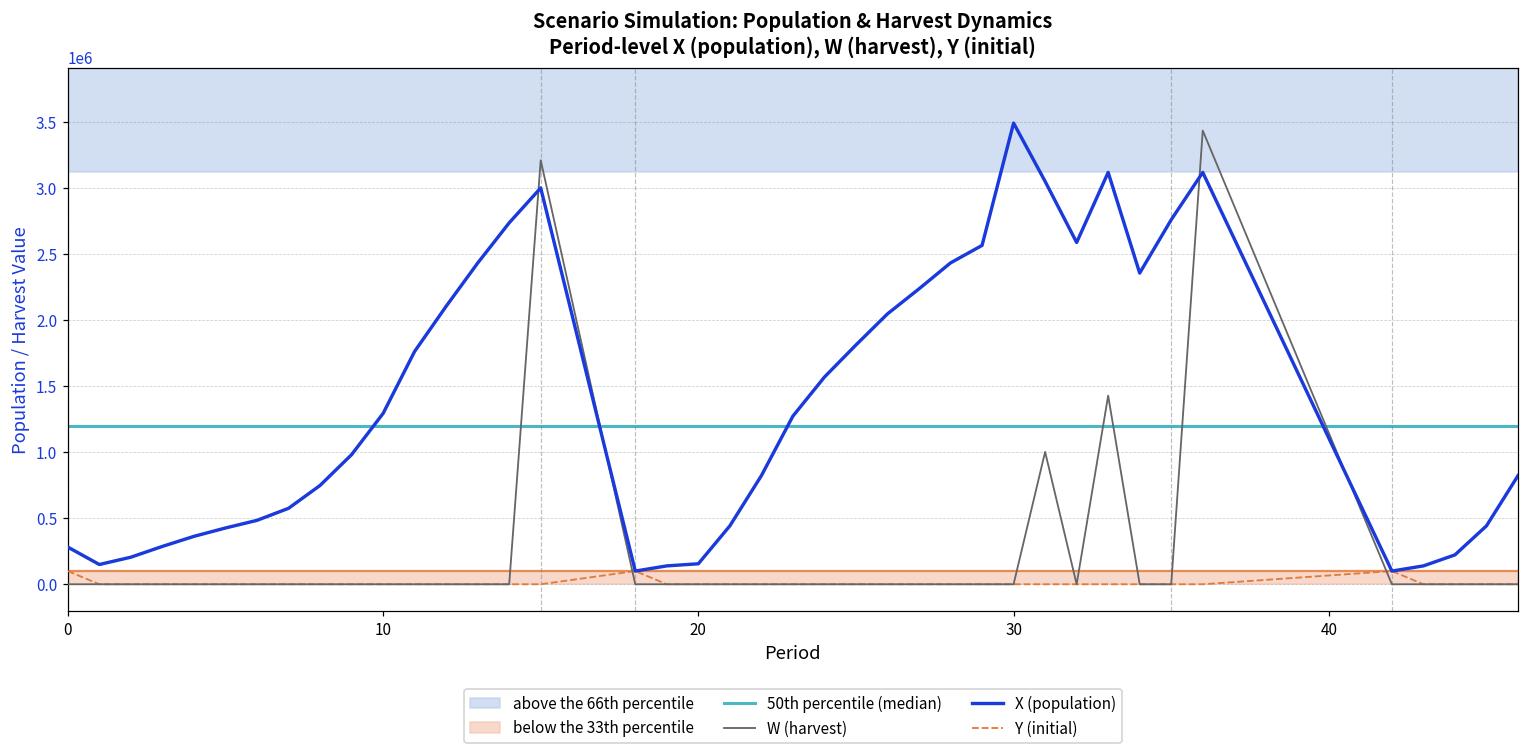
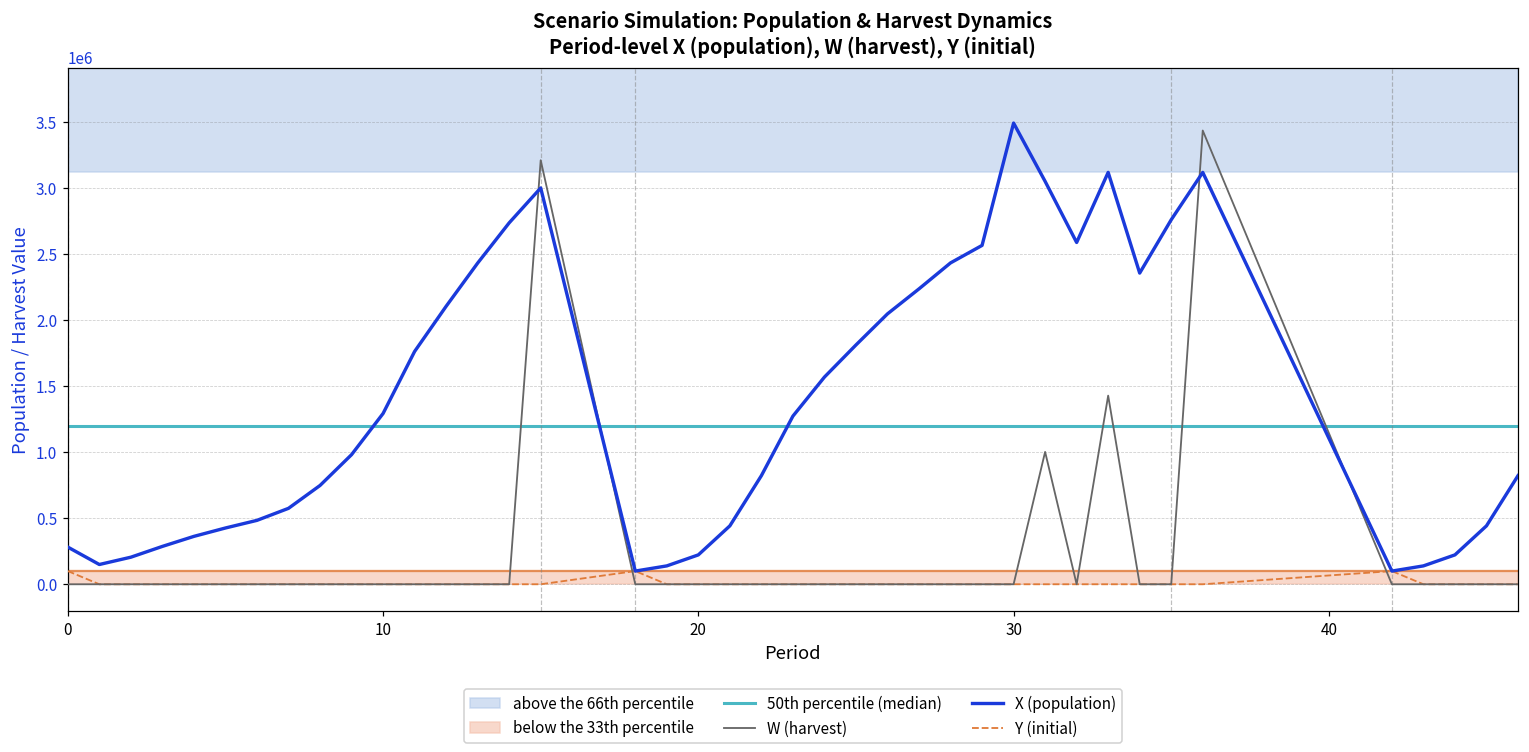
X (population), 20: 160000 -> 220000
